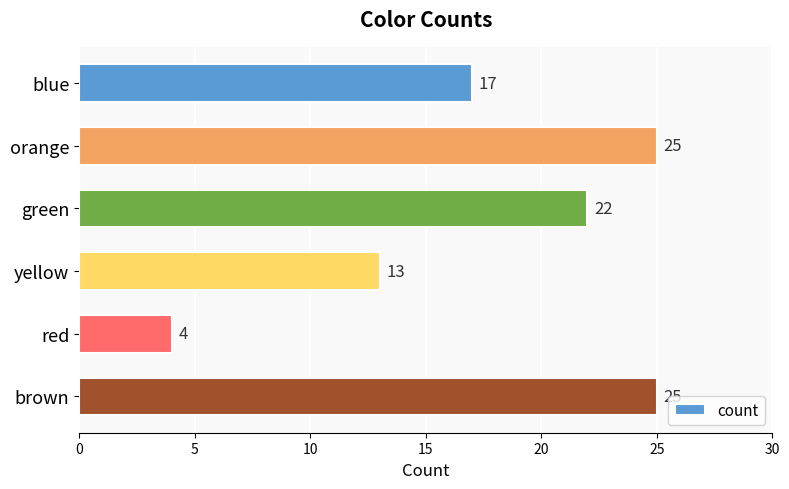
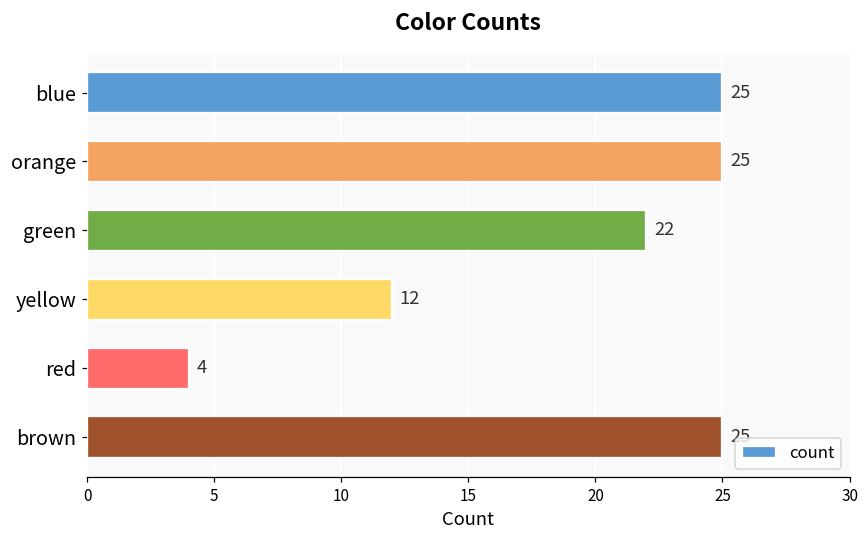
blue: 17 -> 25
yellow: 13 -> 12
